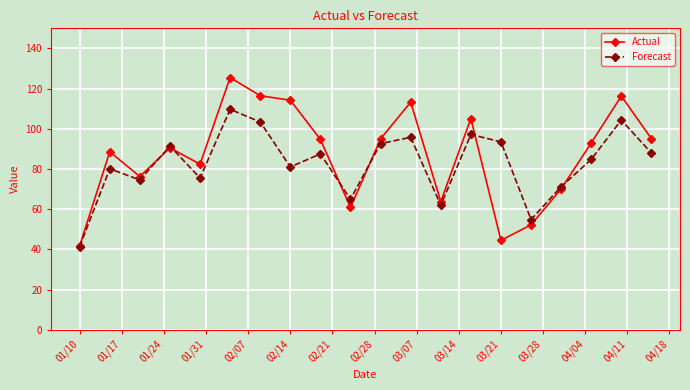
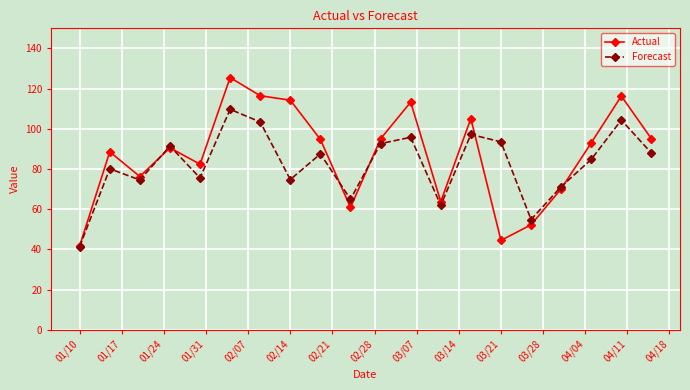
Forecast, 02/14: 81 -> 75
